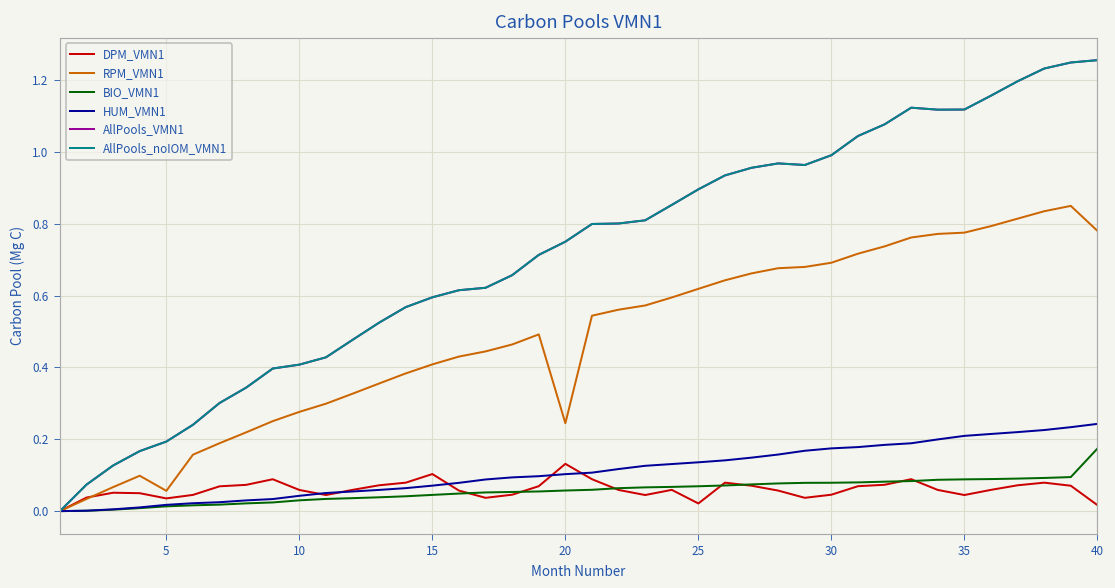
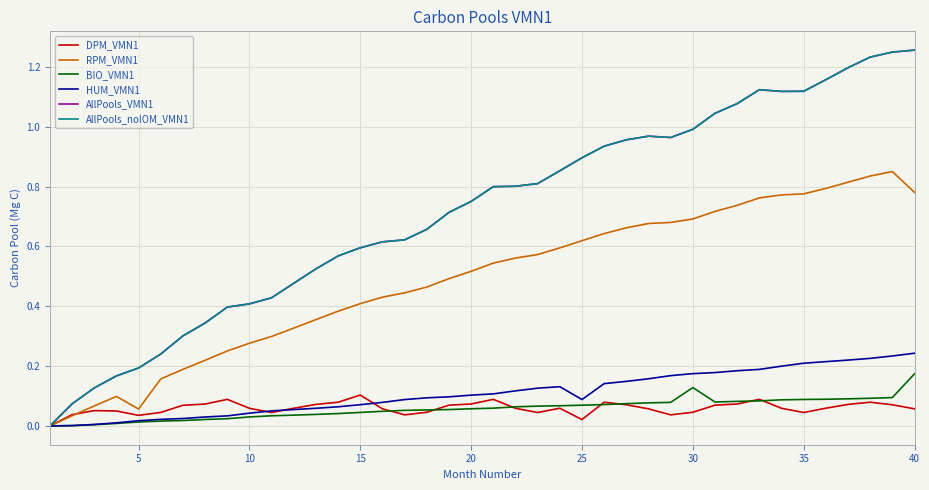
DPM_VMN1, 20: 0.13 -> 0.07
RPM_VMN1, 20: 0.24 -> 0.52
HUM_VMN1, 25: 0.14 -> 0.09
BIO_VMN1, 30: 0.08 -> 0.13
DPM_VMN1, 40: 0.02 -> 0.06
